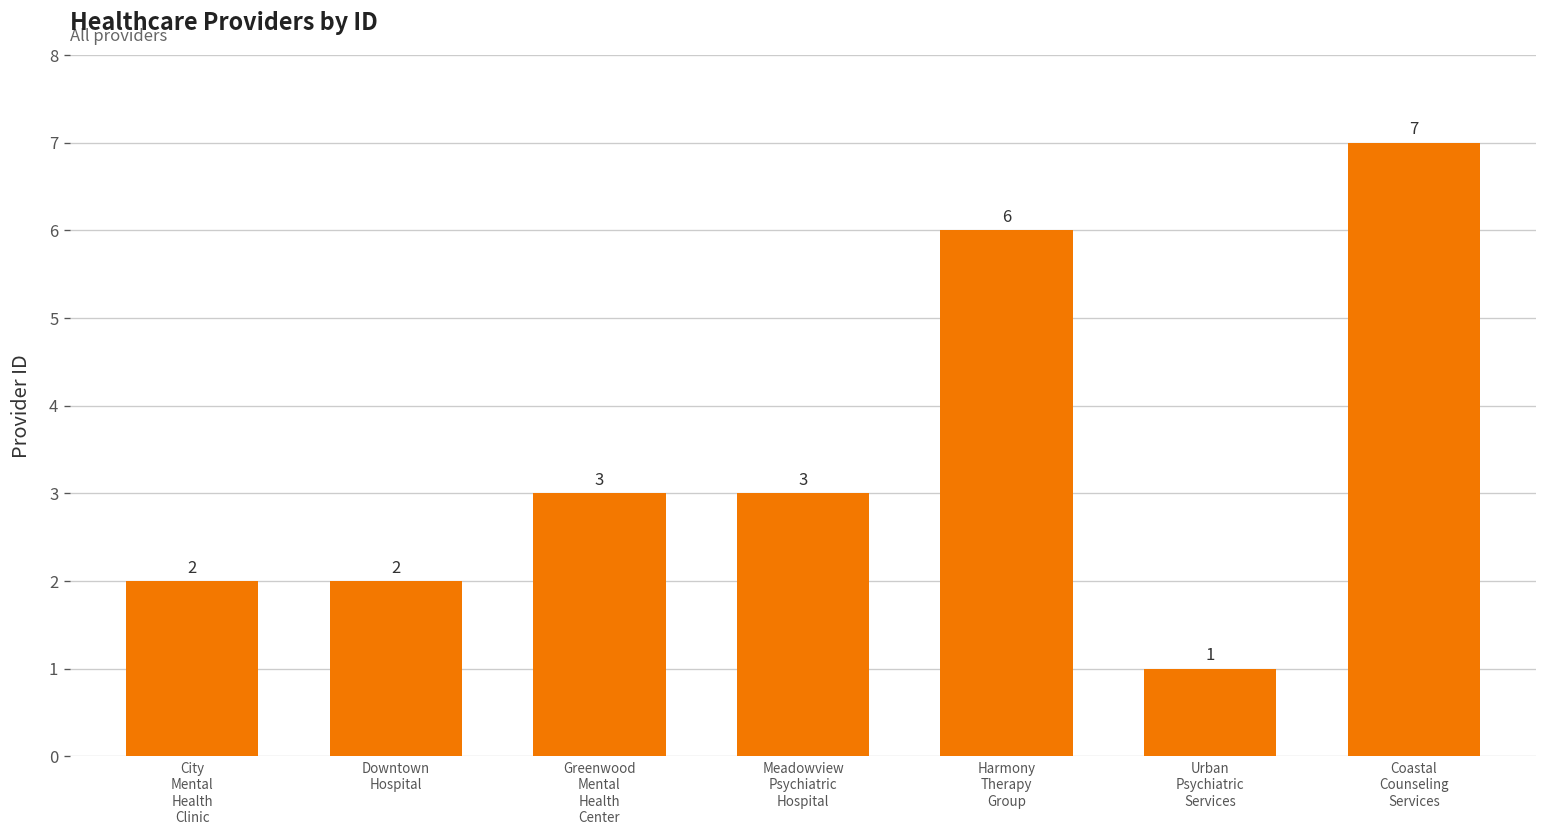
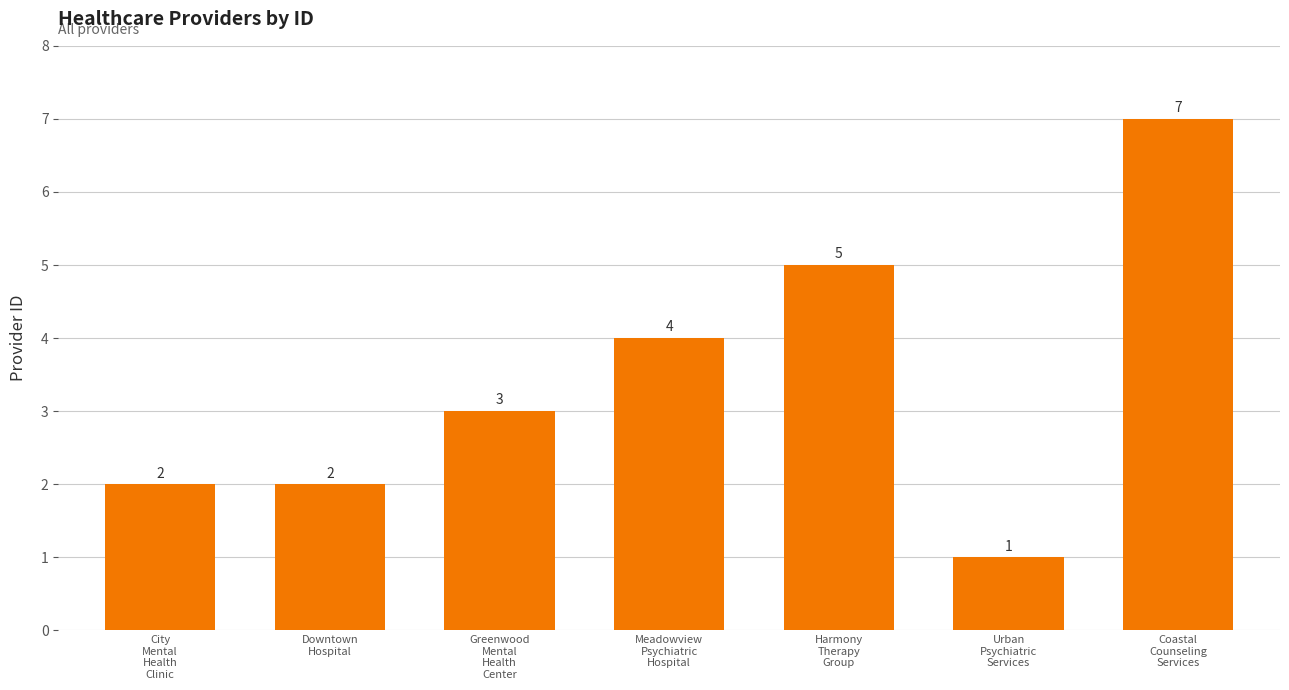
Meadowview Psychiatric Hospital: 3 -> 4
Harmony Therapy Group: 6 -> 5
